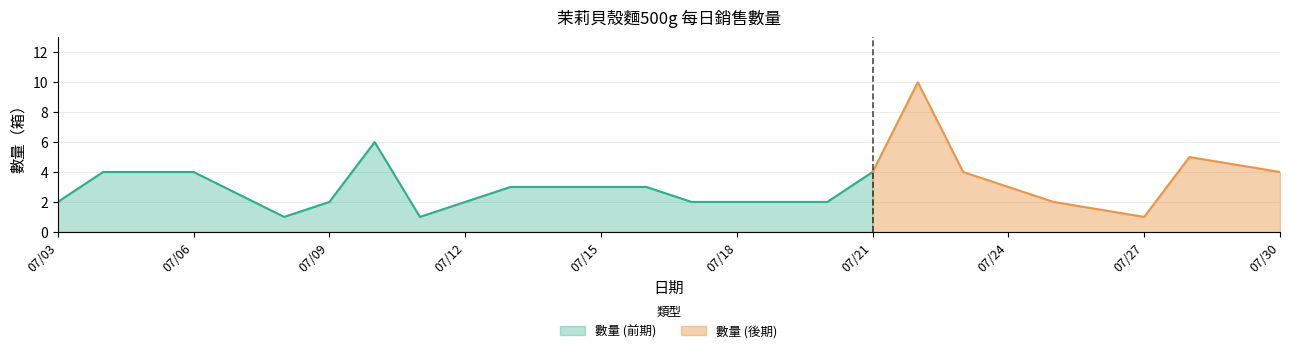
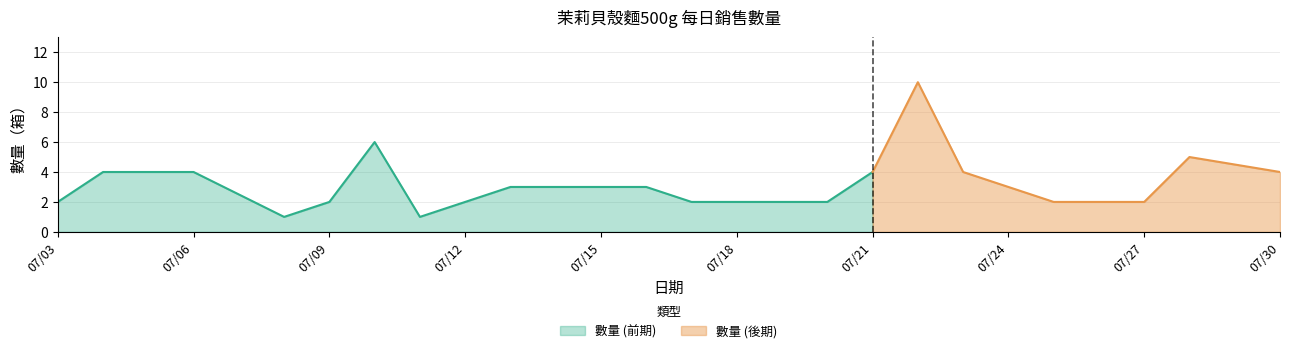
數量 (後期), 07/27: 1 -> 2
